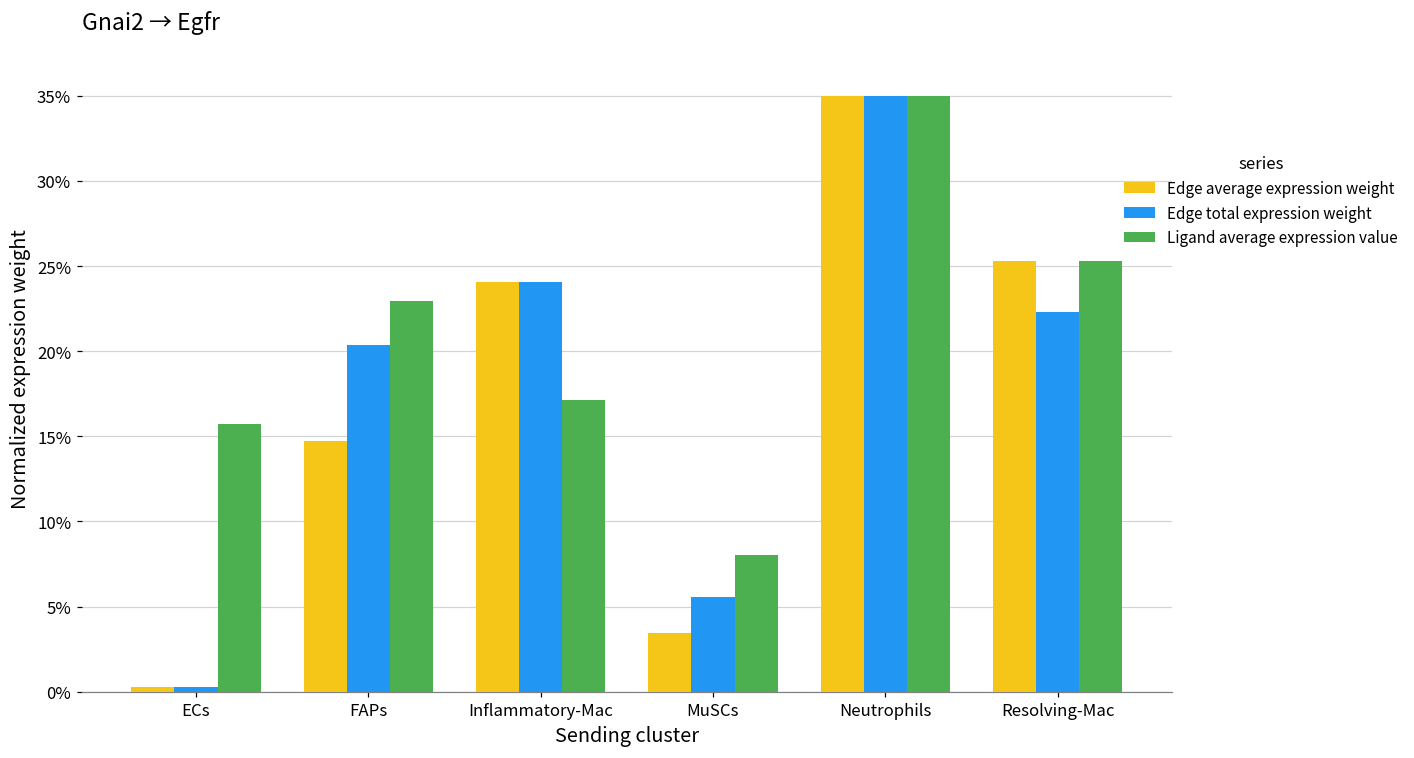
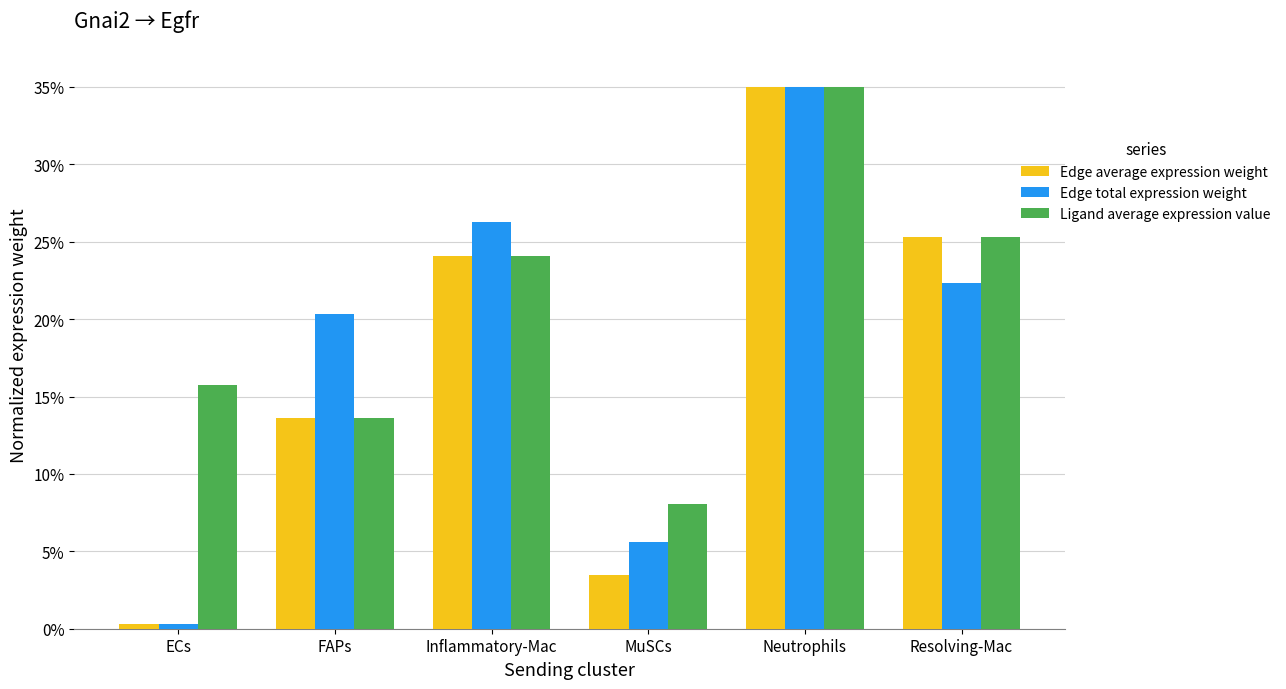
Edge average expression weight, FAPs: 14.7% -> 13.6%
Ligand average expression value, FAPs: 23.0% -> 13.6%
Edge total expression weight, Inflammatory-Mac: 24.1% -> 26.3%
Ligand average expression value, Inflammatory-Mac: 17.1% -> 24.1%
